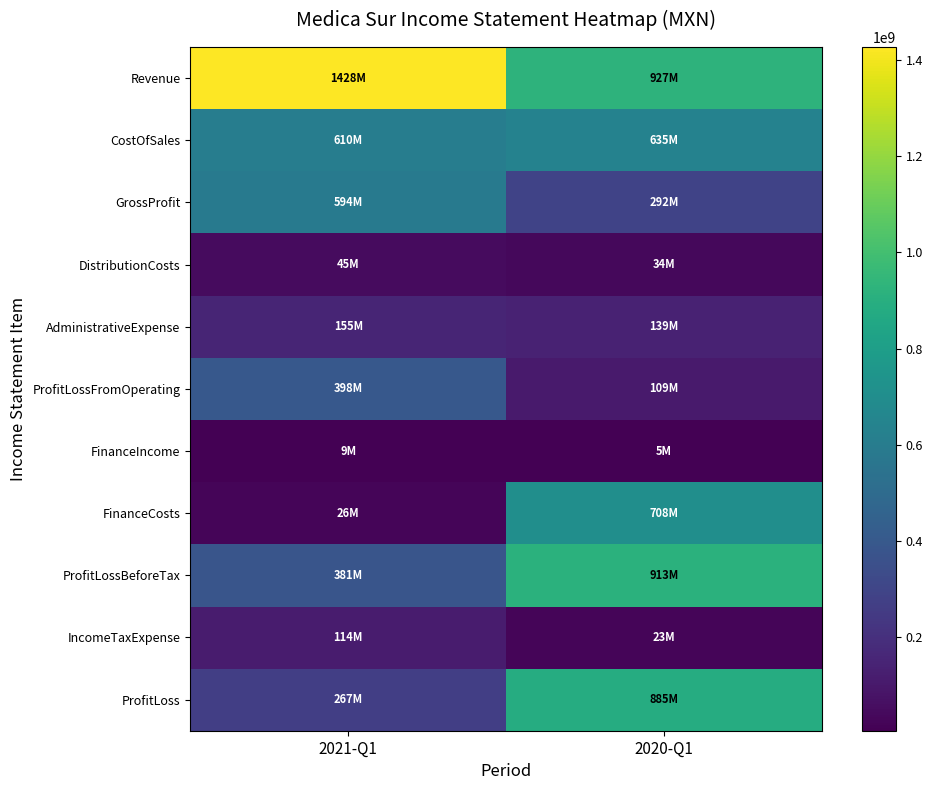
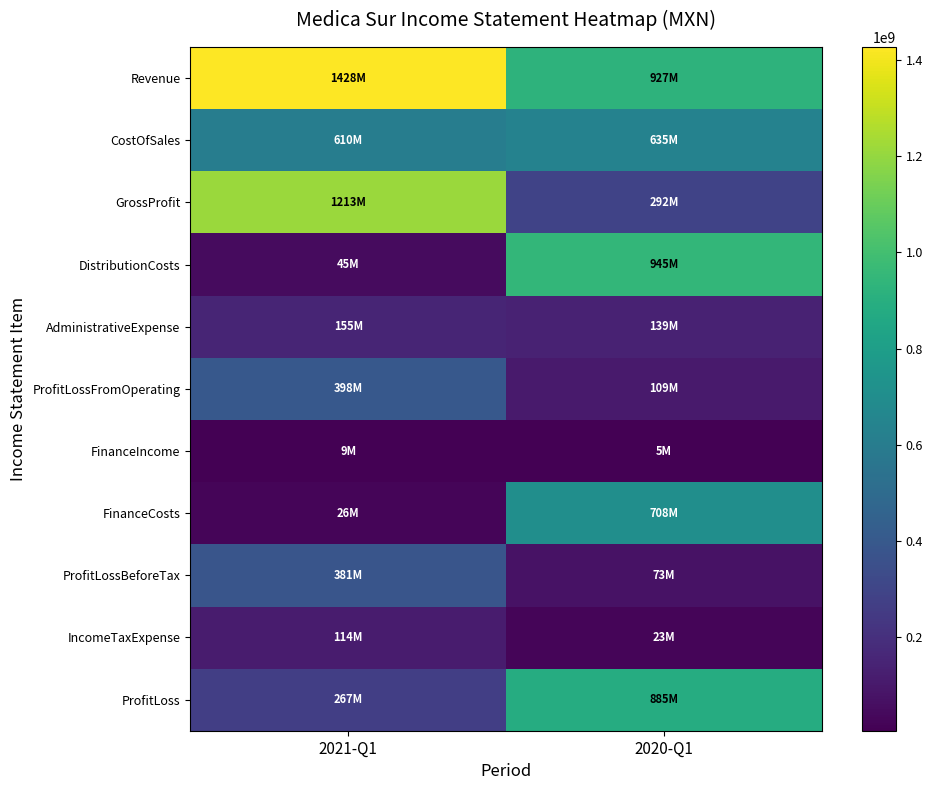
GrossProfit, 2021-Q1: 594M -> 1213M
DistributionCosts, 2020-Q1: 34M -> 945M
ProfitLossBeforeTax, 2020-Q1: 913M -> 73M
